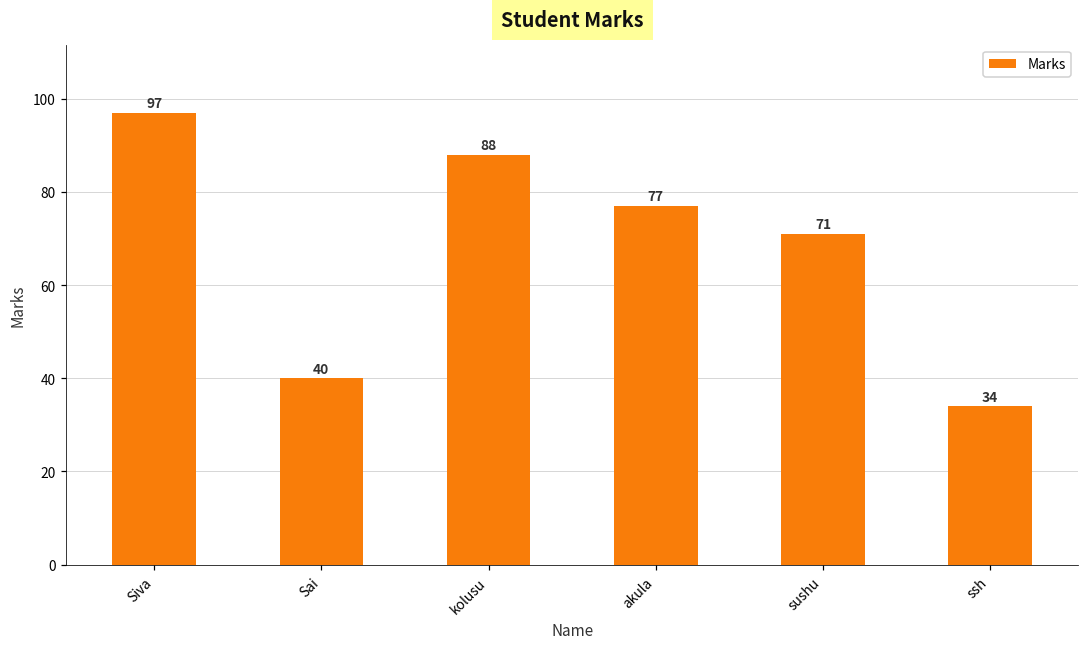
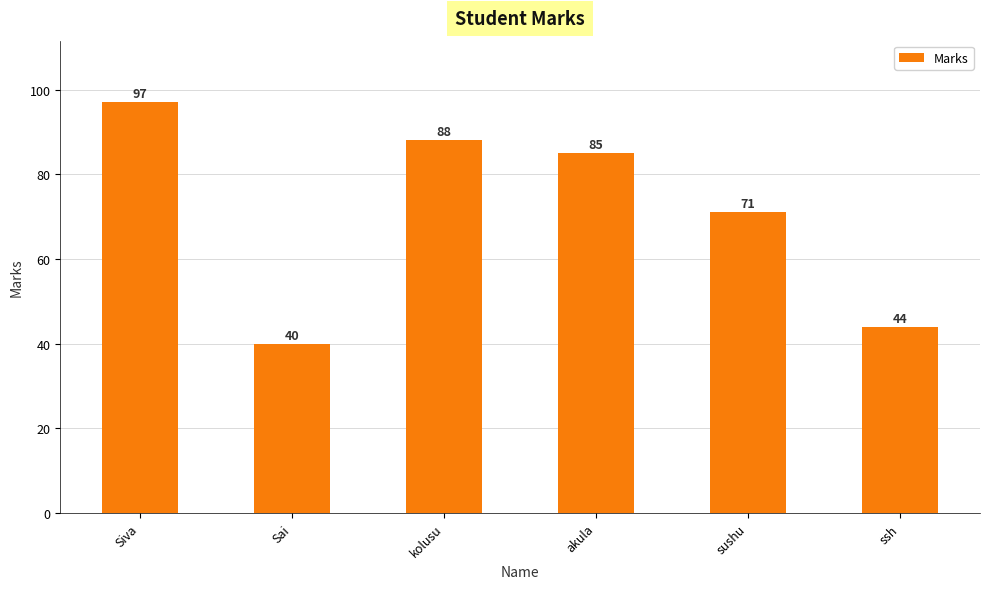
akula: 77 -> 85
ssh: 34 -> 44
